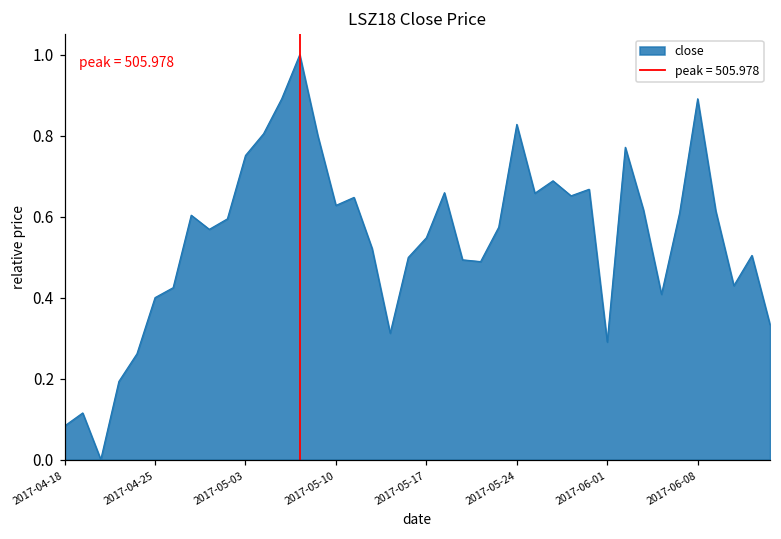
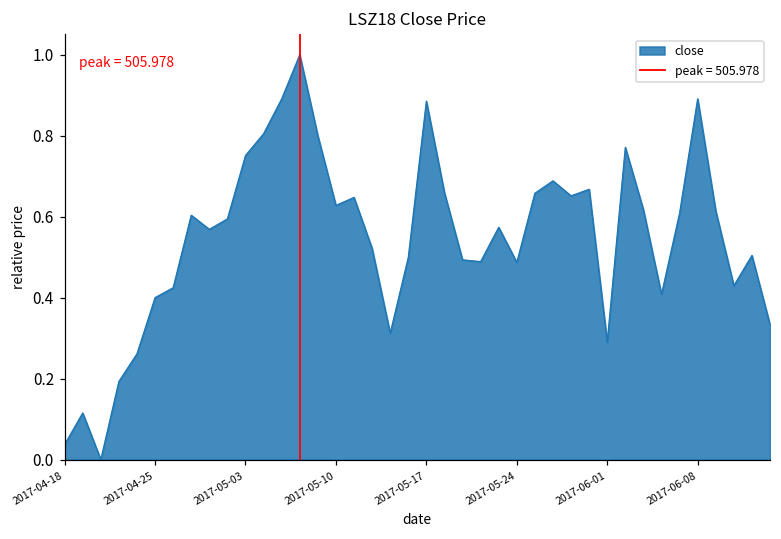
2017-04-18: 0.08 -> 0.04
2017-05-17: 0.55 -> 0.89
2017-05-24: 0.83 -> 0.49
